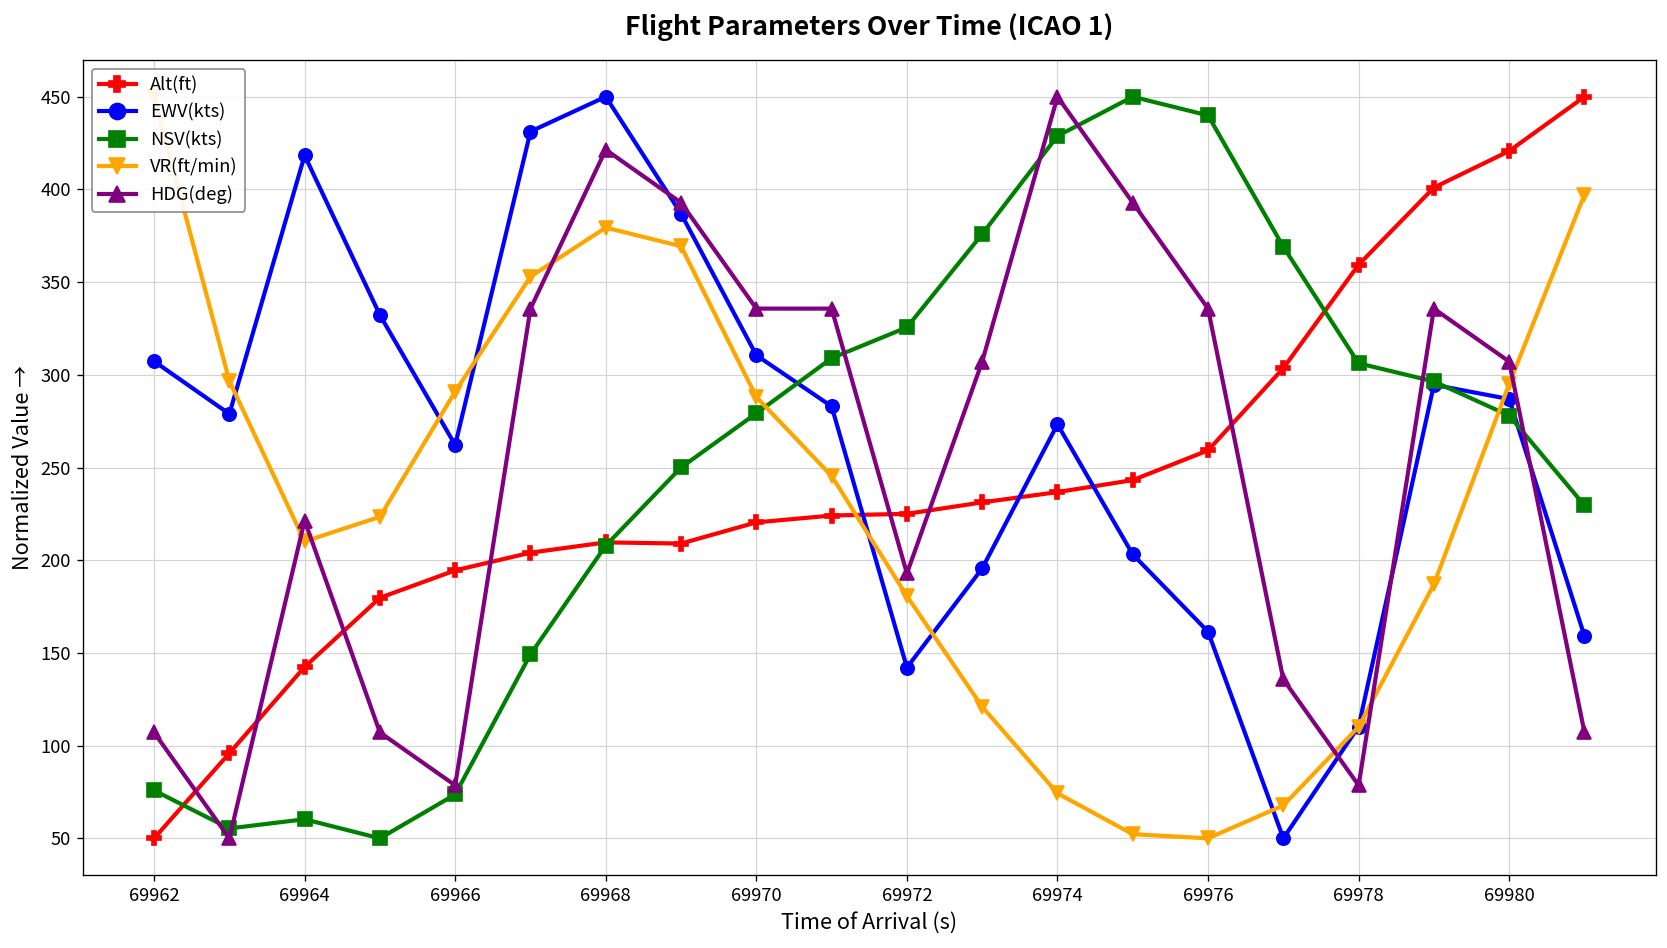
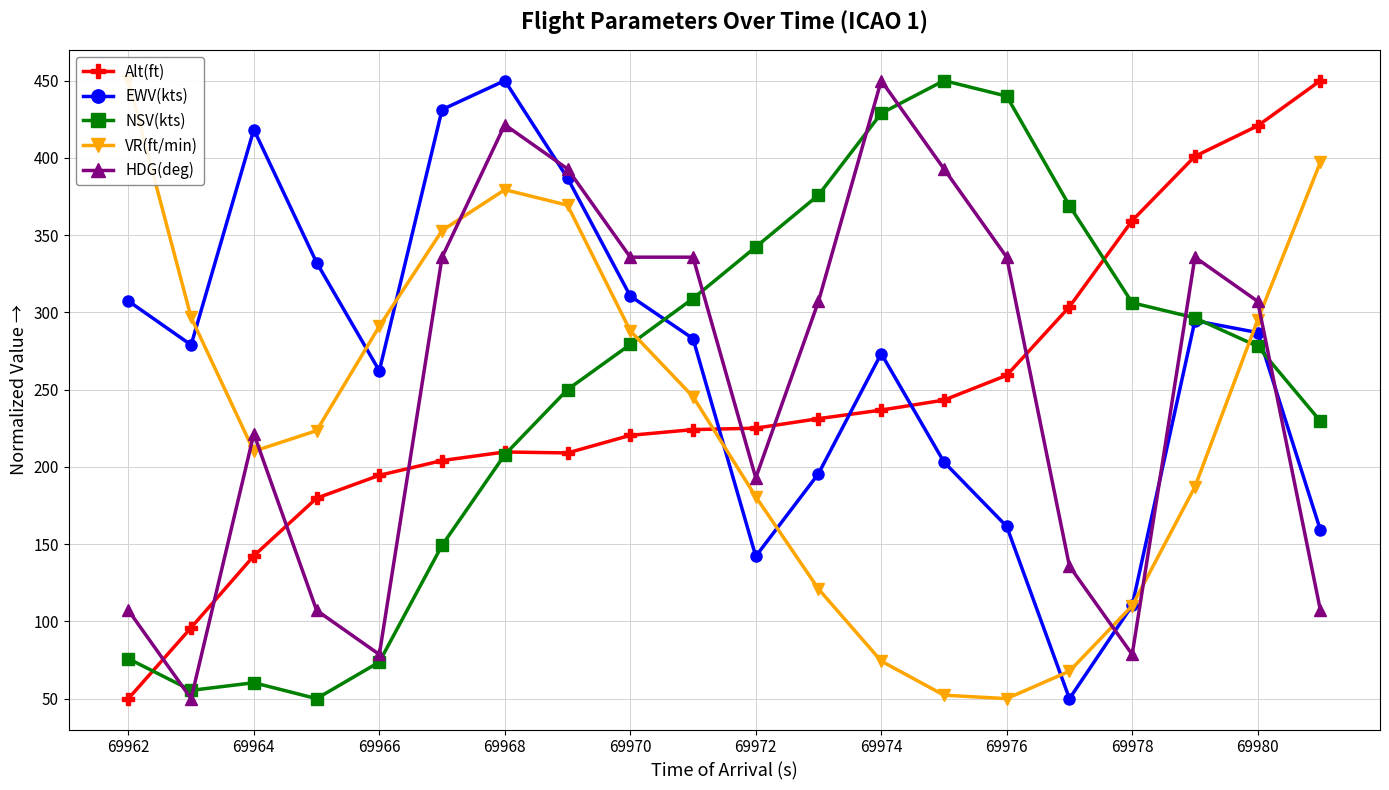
NSV(kts), 69972: 326 -> 342
